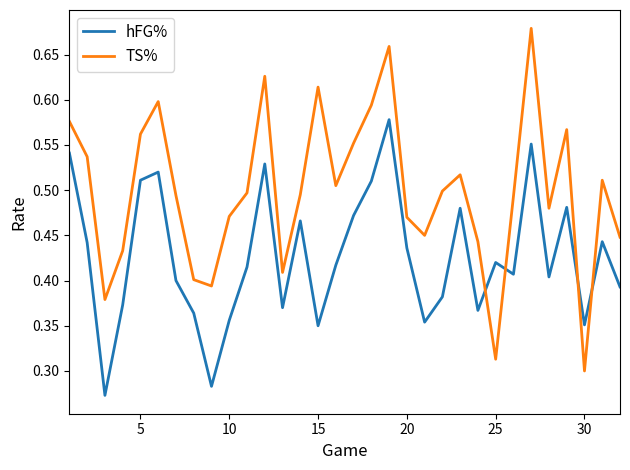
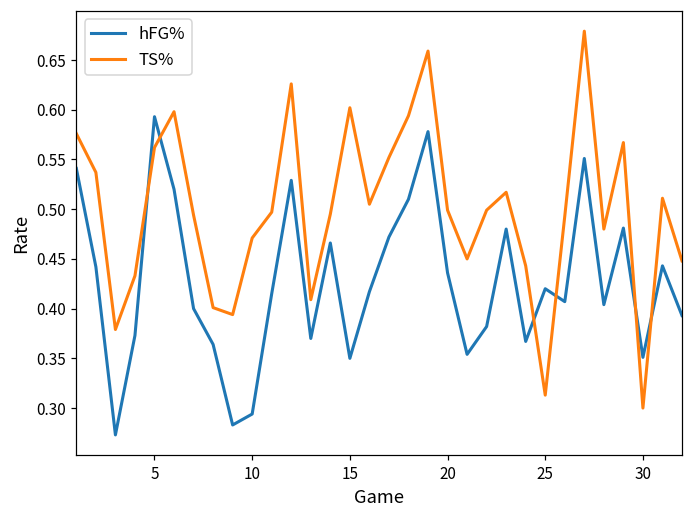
hFG%, 5: 0.51 -> 0.59
hFG%, 10: 0.36 -> 0.29
TS%, 15: 0.61 -> 0.60
TS%, 20: 0.47 -> 0.50
